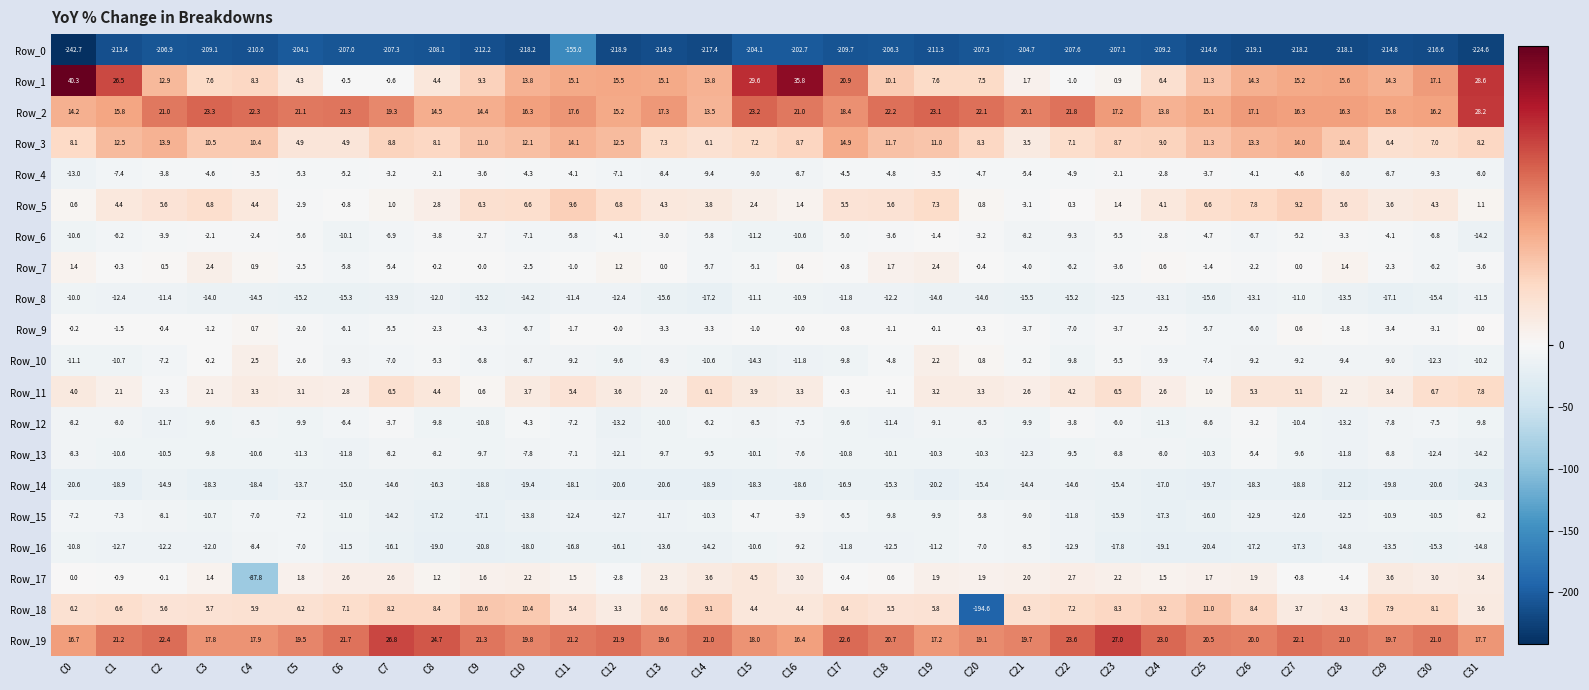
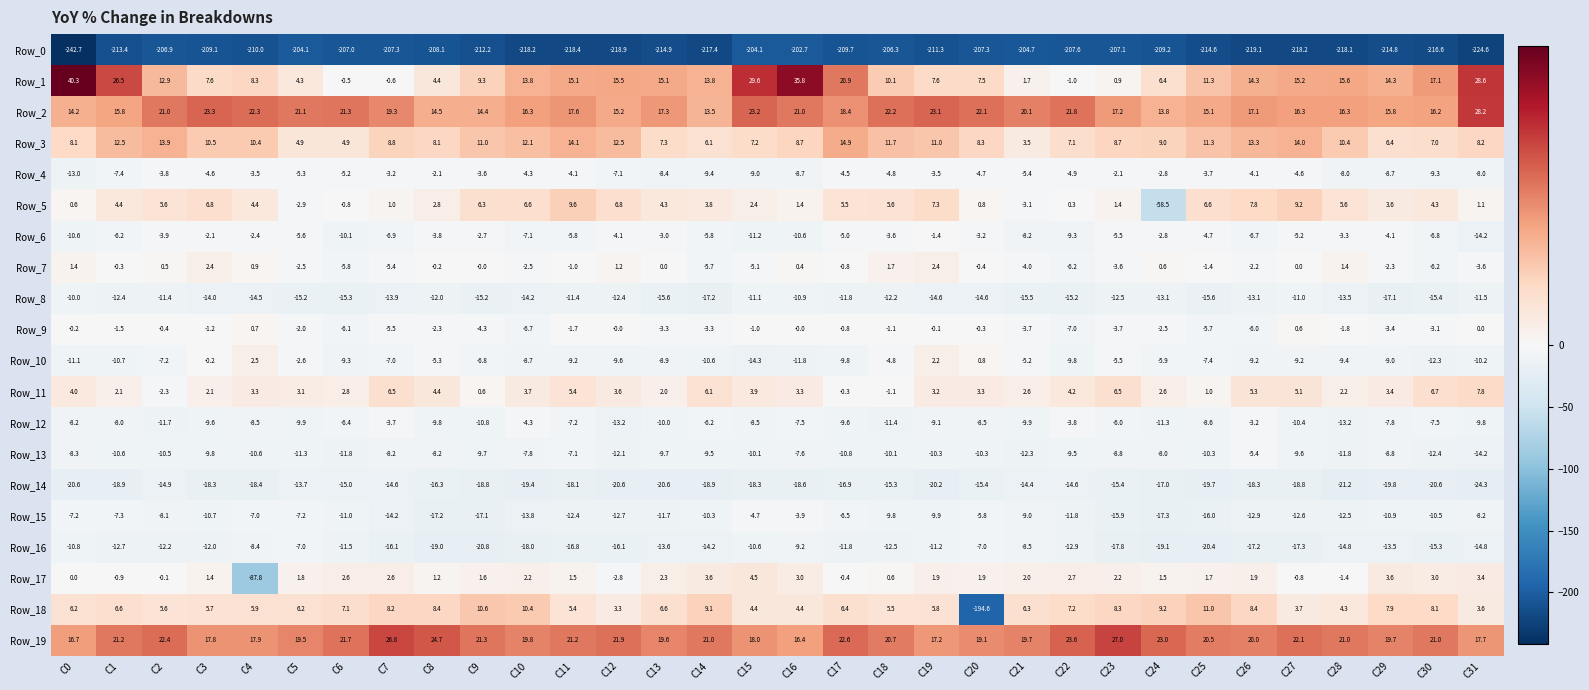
Row_0, C11: -155.0 -> -218.4
Row_5, C24: 4.1 -> -58.5
